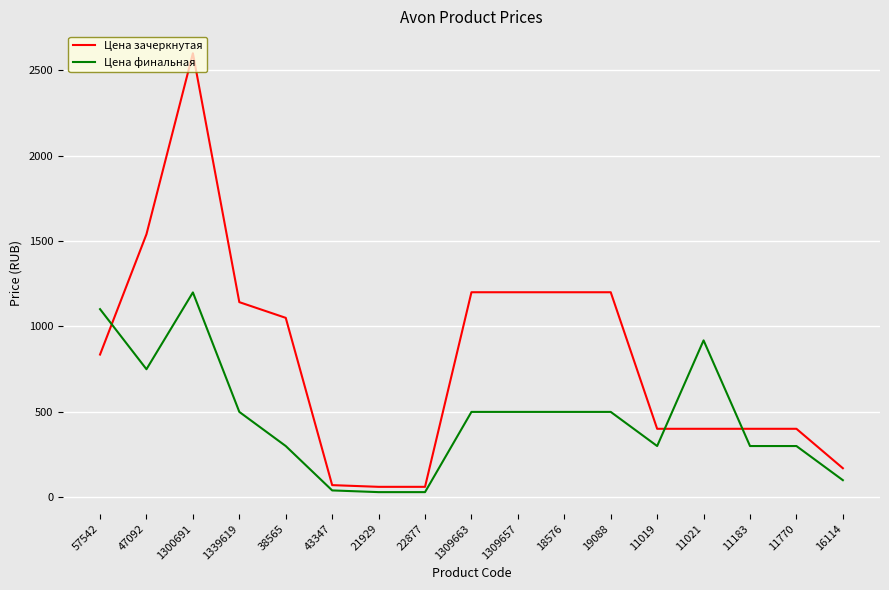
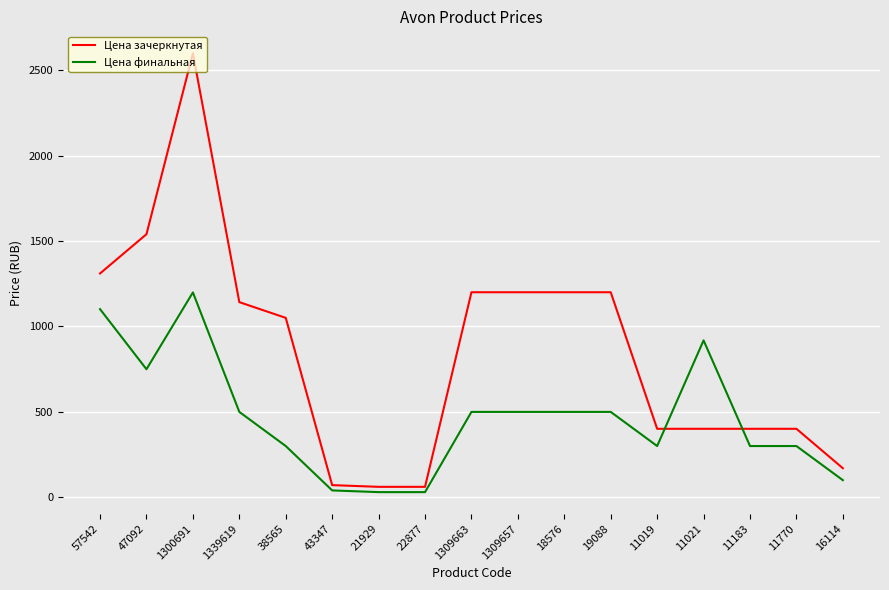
Цена зачеркнутая, 57542: 840 -> 1310
